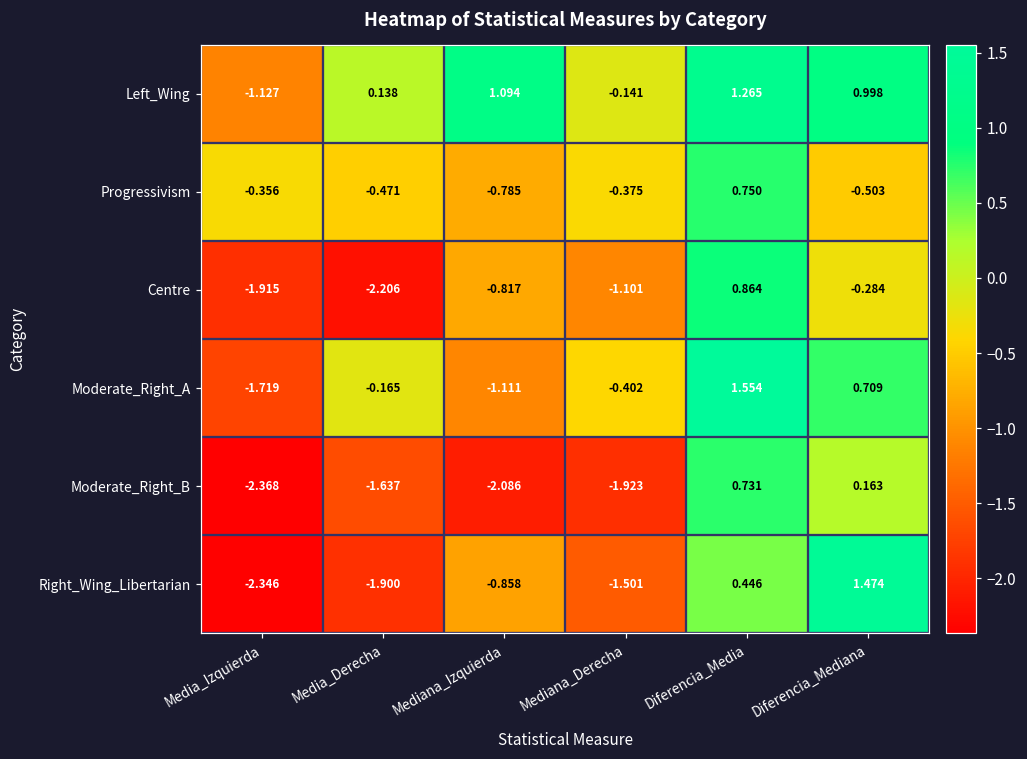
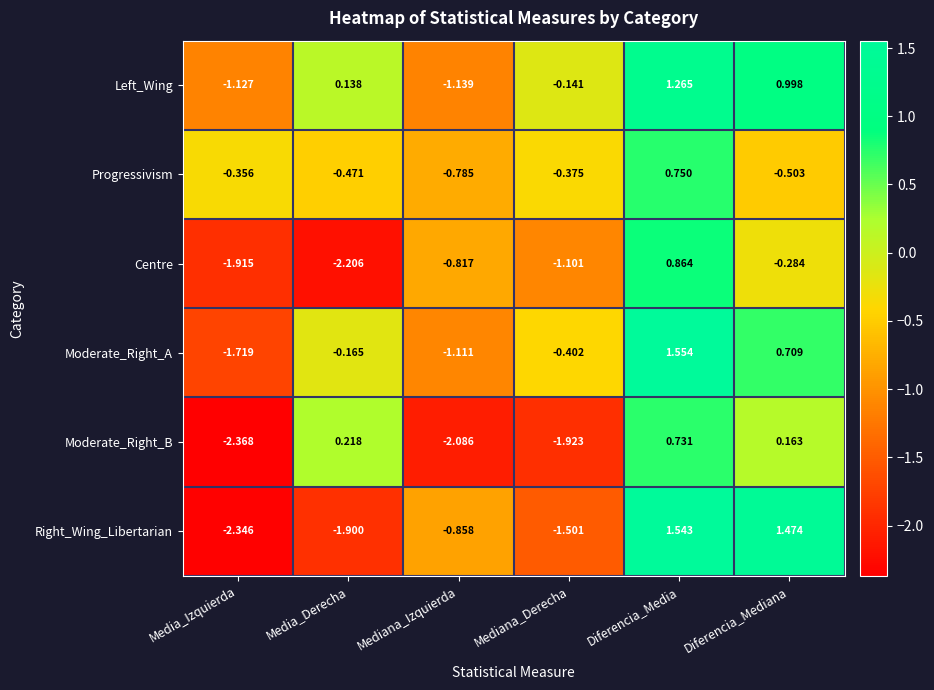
Left_Wing, Mediana_Izquierda: 1.094 -> -1.139
Moderate_Right_B, Media_Derecha: -1.637 -> 0.218
Right_Wing_Libertarian, Diferencia_Media: 0.446 -> 1.543
